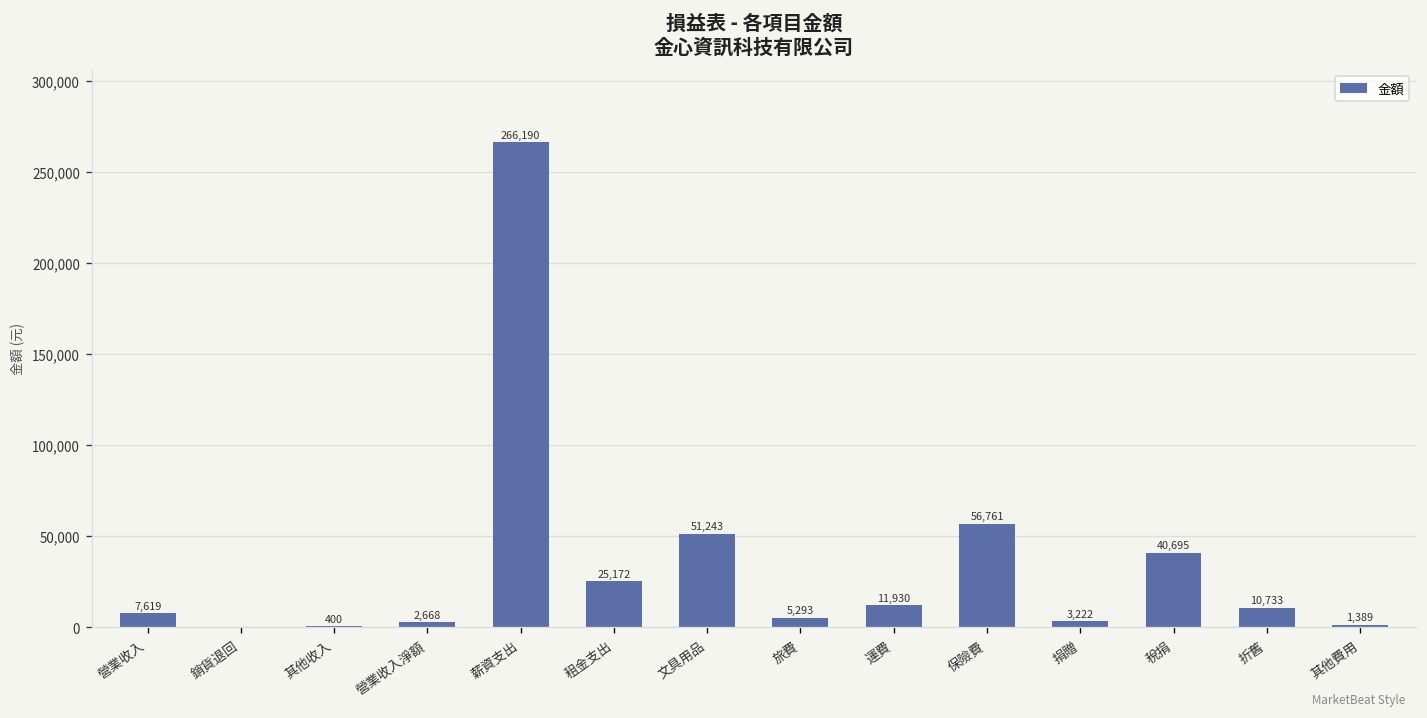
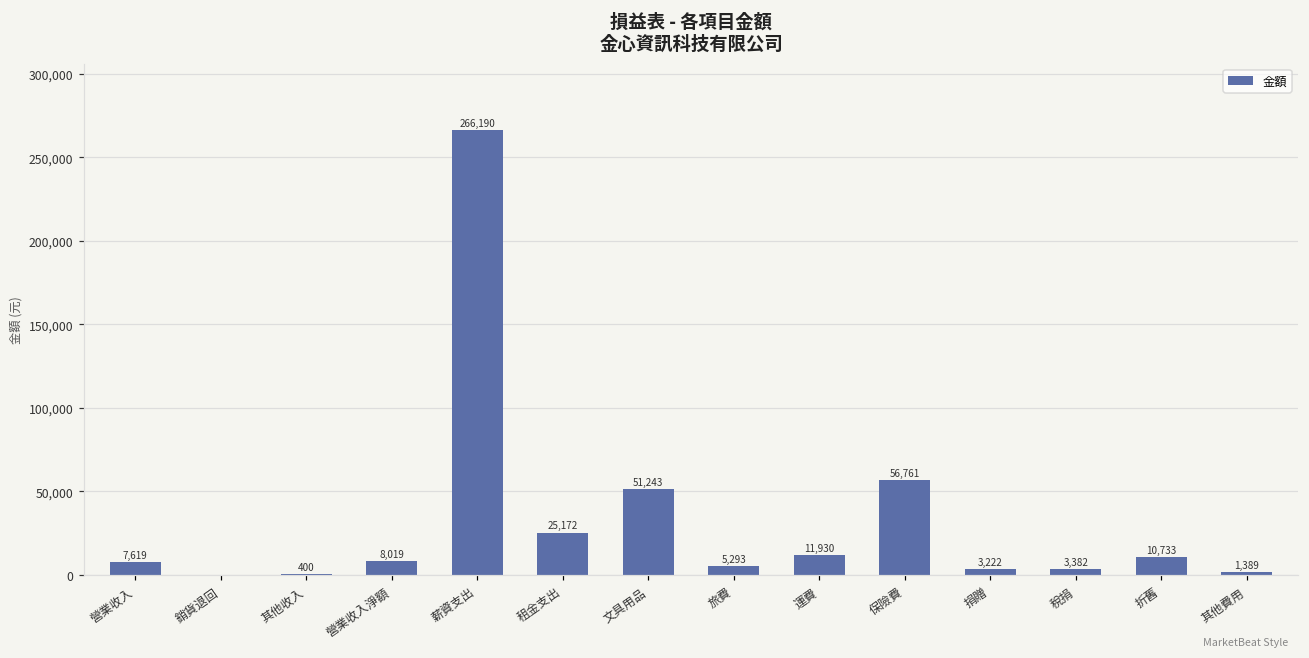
營業收入淨額: 2,668 -> 8,019
稅捐: 40,695 -> 3,382
